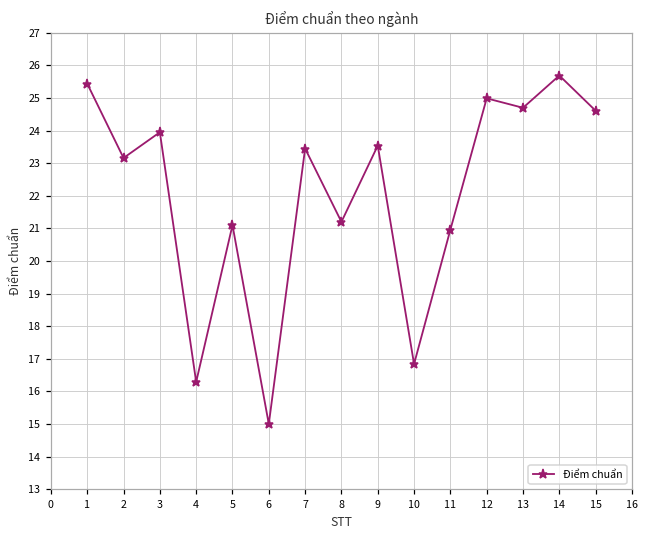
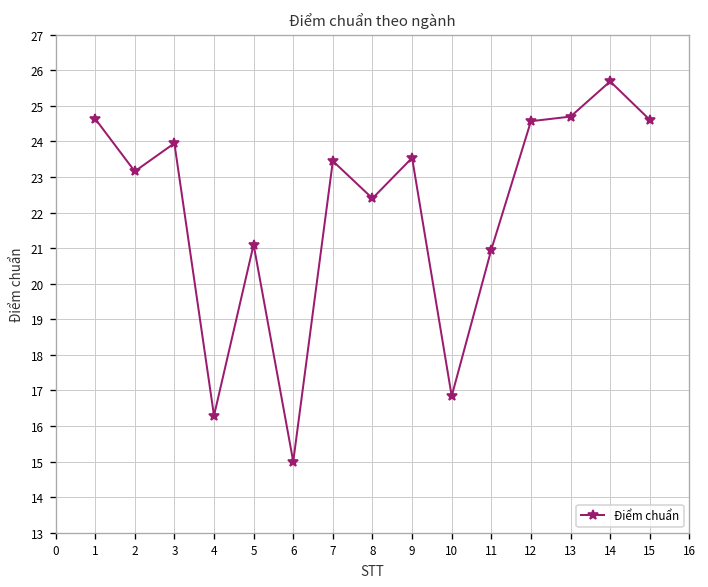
1: 25.4 -> 24.6
8: 21.2 -> 22.4
12: 25.0 -> 24.6
